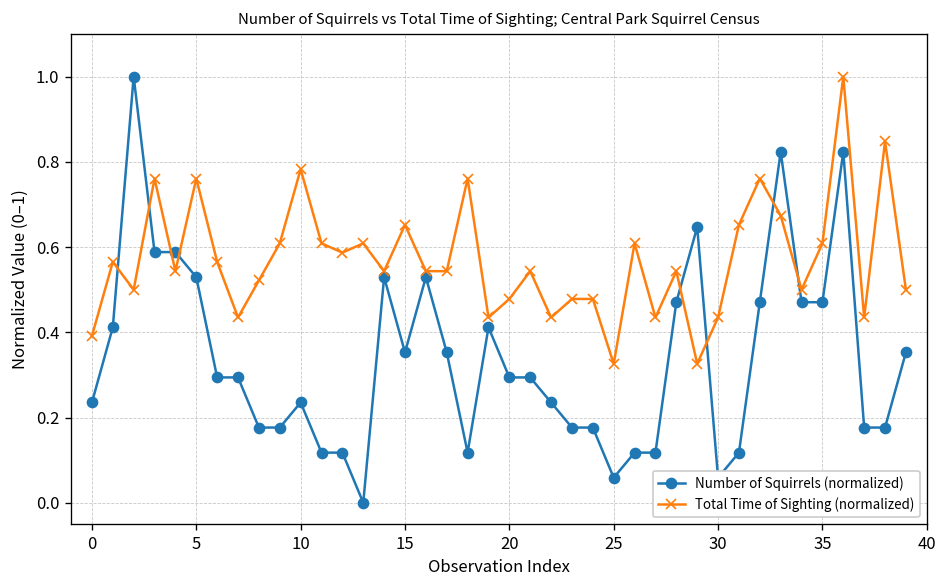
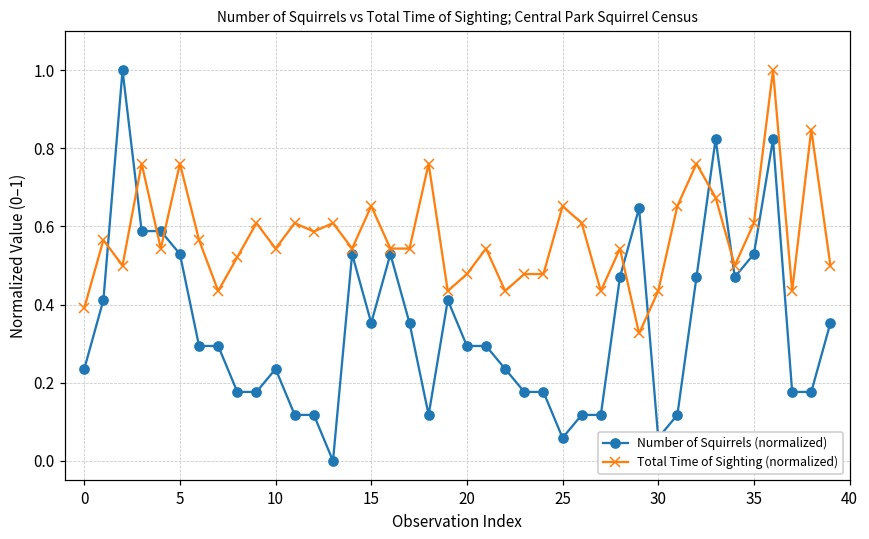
Total Time of Sighting (normalized), 10: 0.78 -> 0.54
Total Time of Sighting (normalized), 25: 0.33 -> 0.65
Number of Squirrels (normalized), 35: 0.47 -> 0.53
